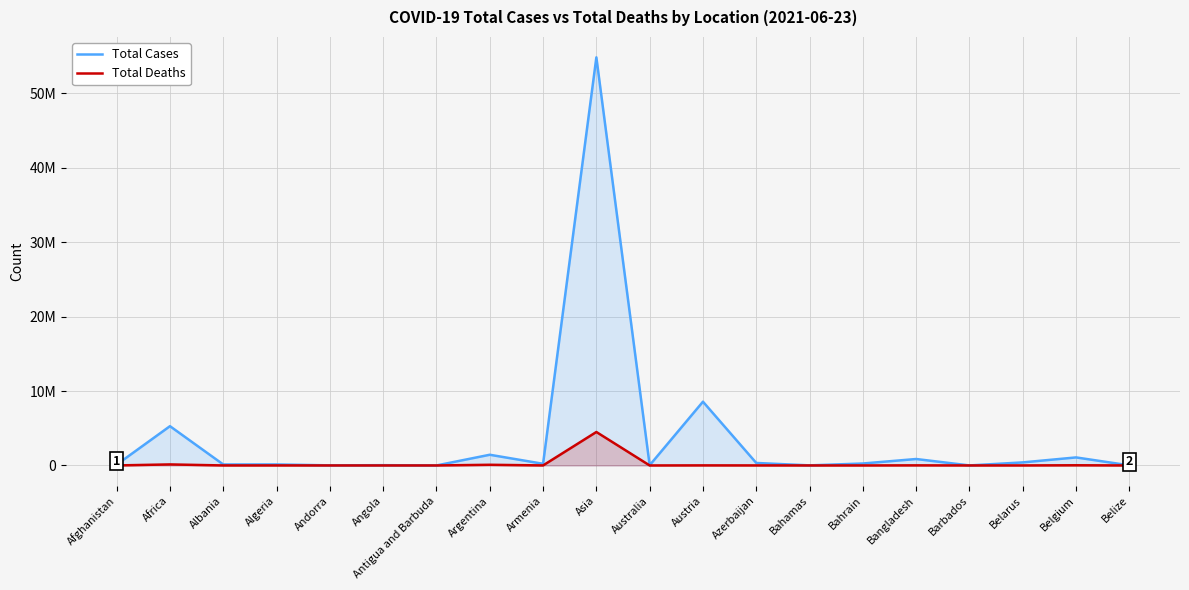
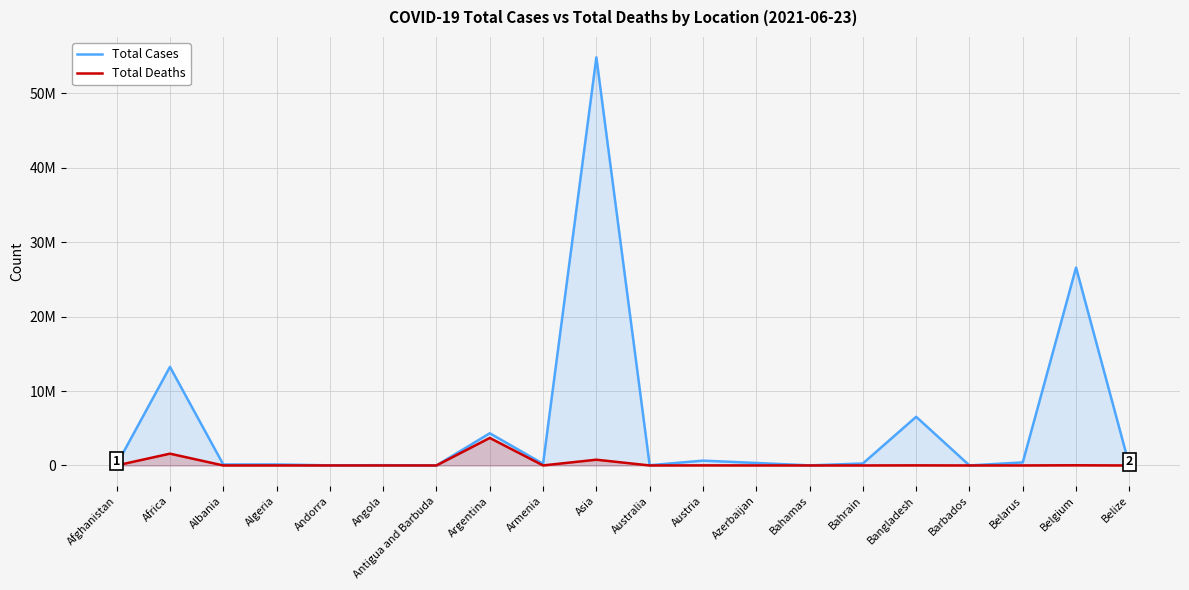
Total Cases, Africa: 5000000 -> 13000000
Total Deaths, Africa: 0 -> 2000000
Total Cases, Argentina: 1000000 -> 4000000
Total Deaths, Argentina: 0 -> 4000000
Total Deaths, Asia: 4000000 -> 1000000
Total Cases, Austria: 9000000 -> 1000000
Total Cases, Bangladesh: 1000000 -> 7000000
Total Cases, Belgium: 1000000 -> 27000000
